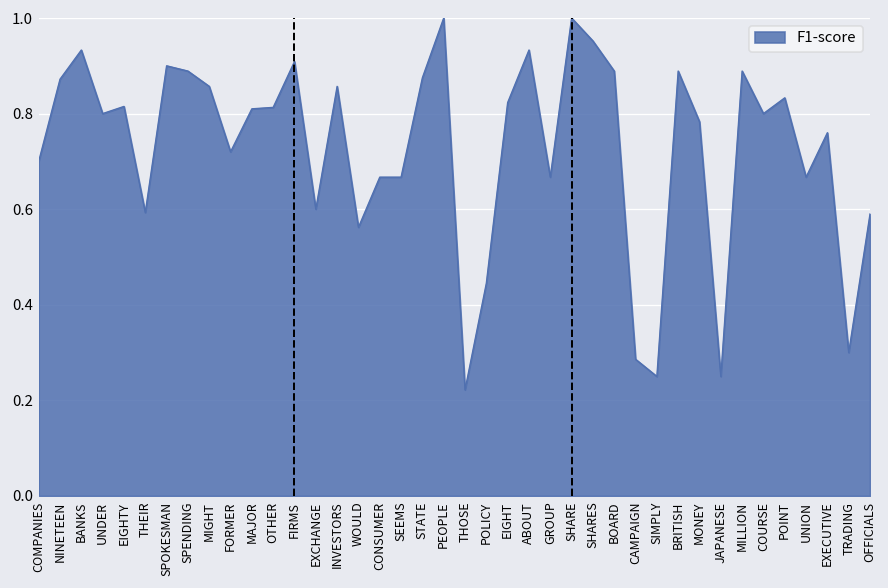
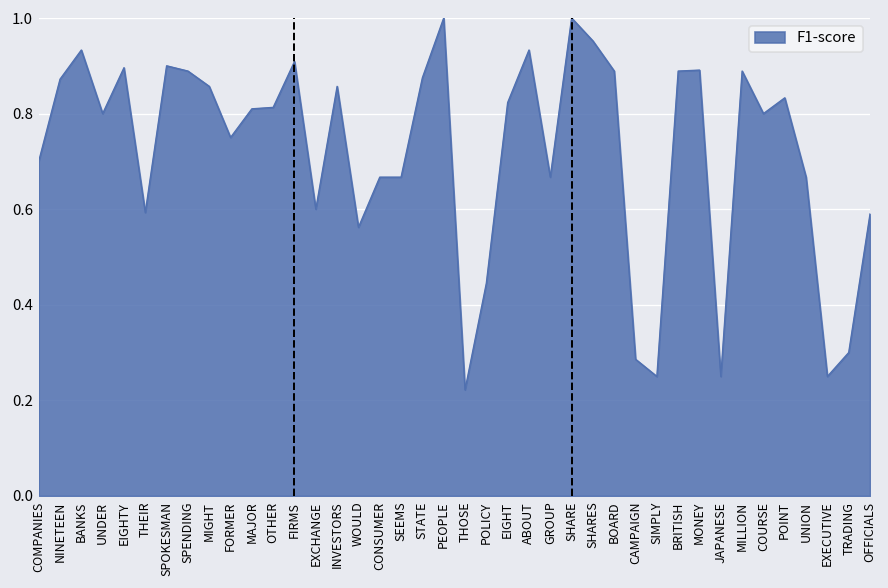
EIGHTY: 0.82 -> 0.90
FORMER: 0.72 -> 0.75
MONEY: 0.78 -> 0.89
EXECUTIVE: 0.76 -> 0.25
